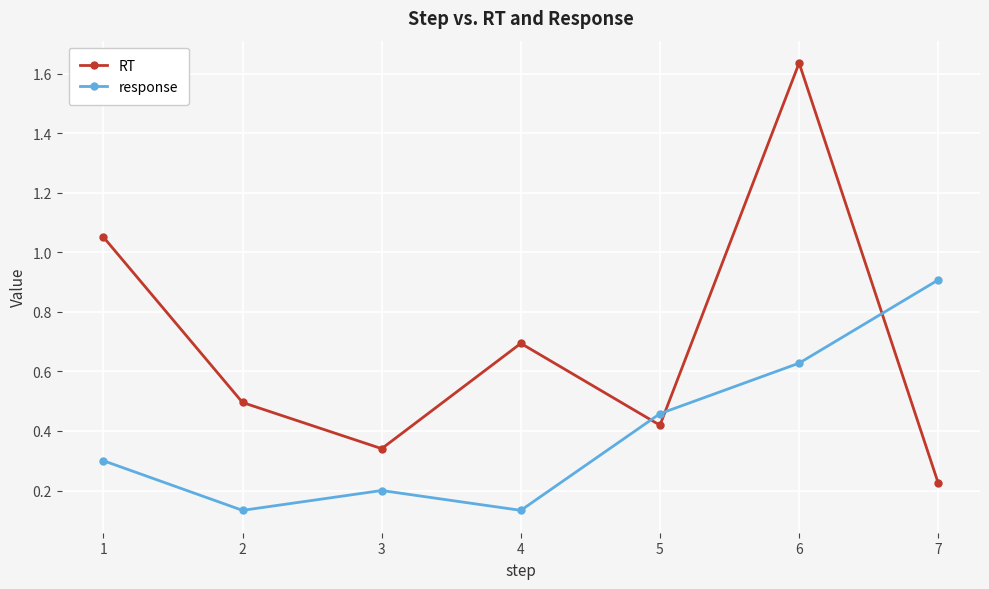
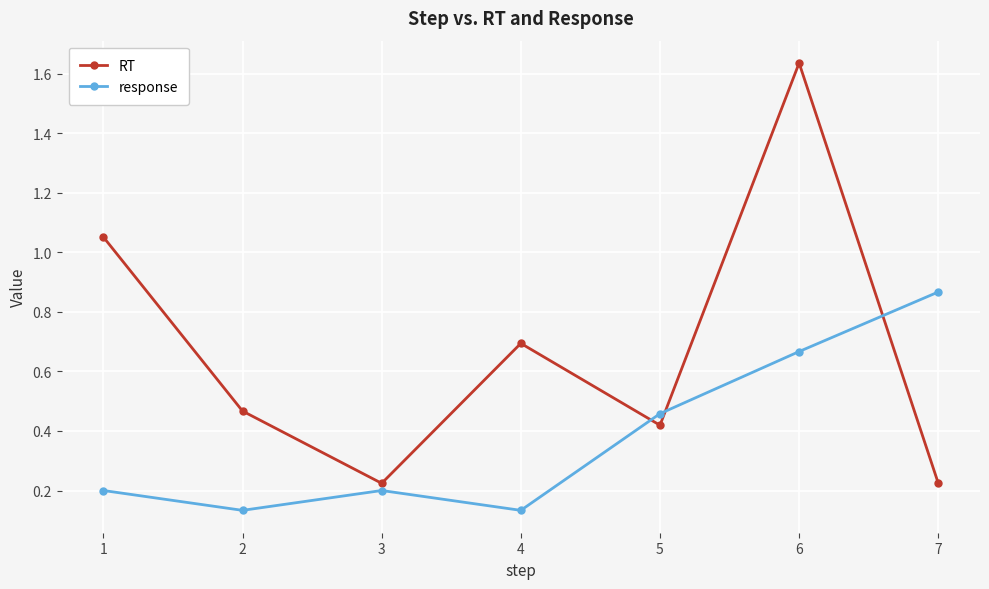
response, 1: 0.3 -> 0.2
RT, 2: 0.50 -> 0.47
RT, 3: 0.34 -> 0.22
response, 6: 0.63 -> 0.67
response, 7: 0.91 -> 0.87
